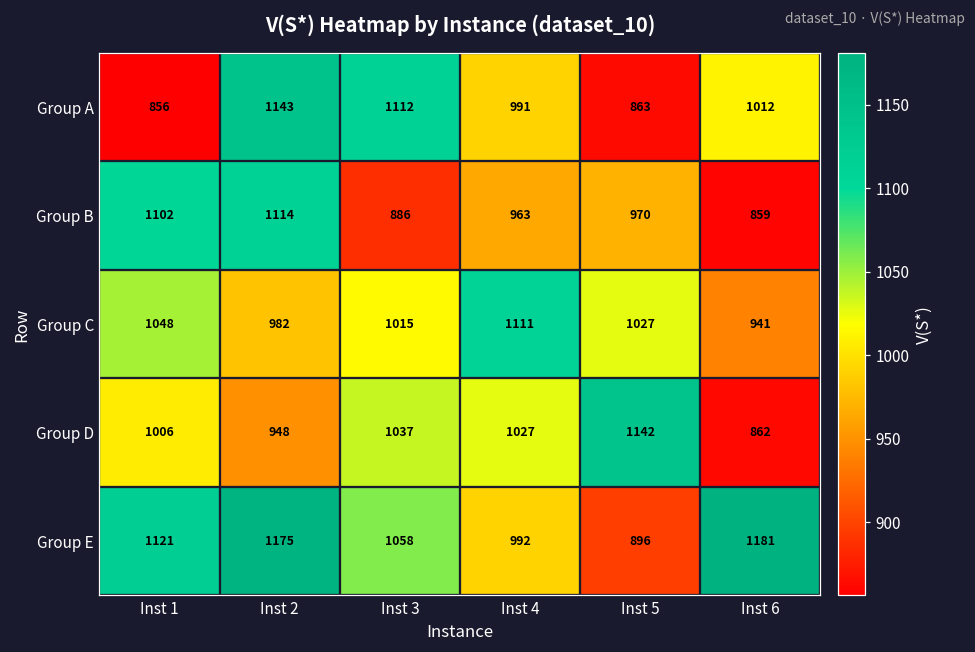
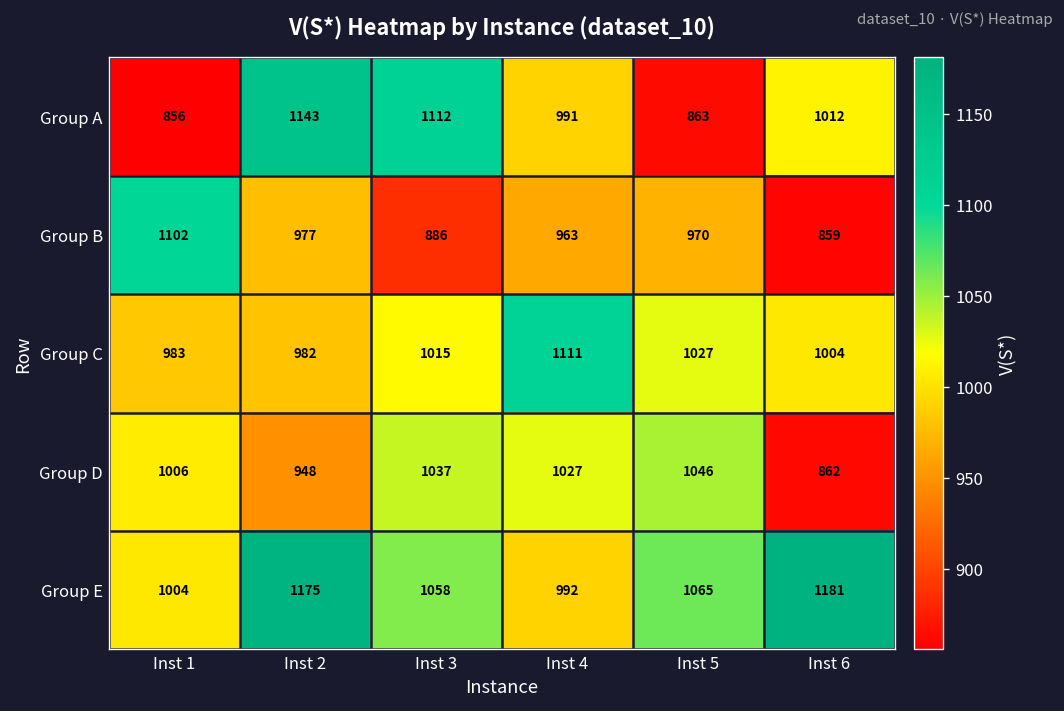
Group B, Inst 2: 1114 -> 977
Group C, Inst 1: 1048 -> 983
Group C, Inst 6: 941 -> 1004
Group D, Inst 5: 1142 -> 1046
Group E, Inst 1: 1121 -> 1004
Group E, Inst 5: 896 -> 1065
